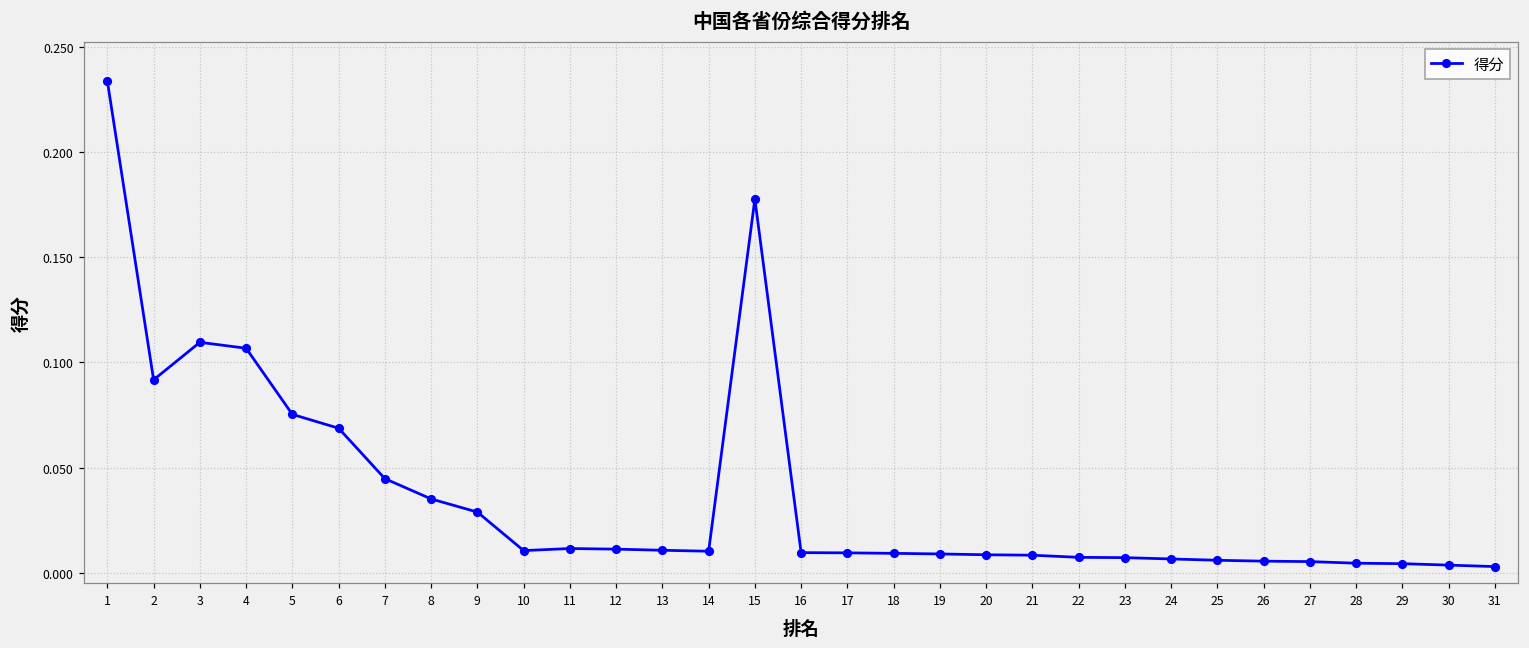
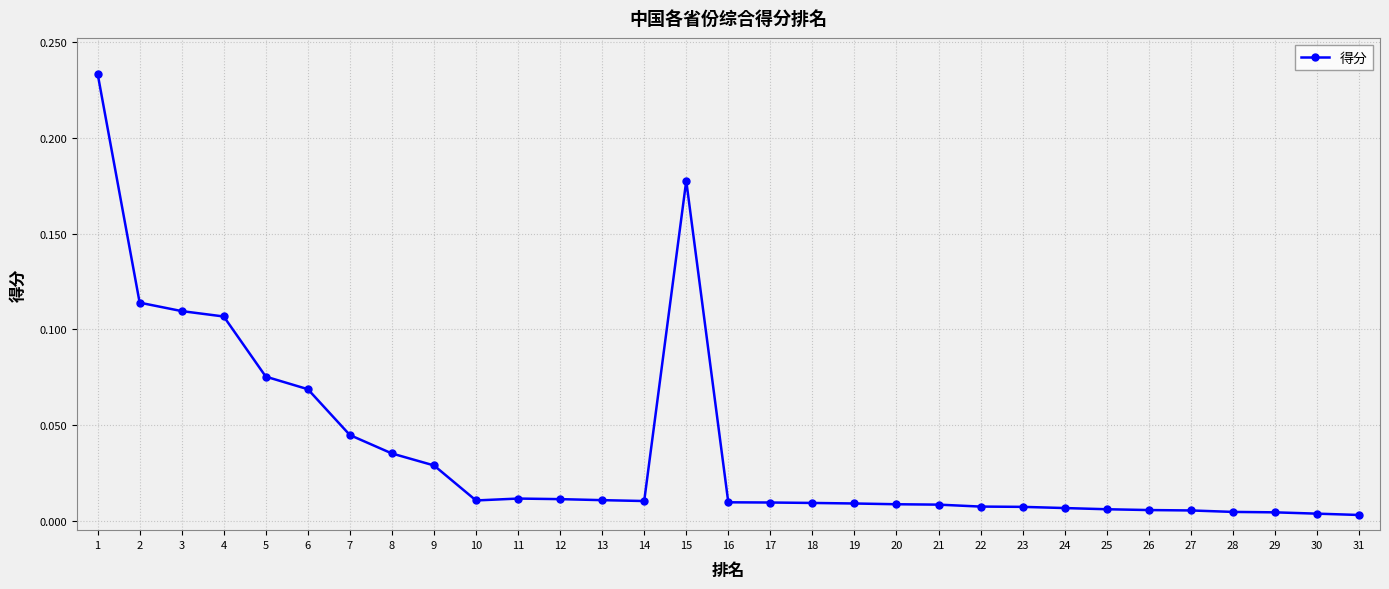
2: 0.092 -> 0.114
